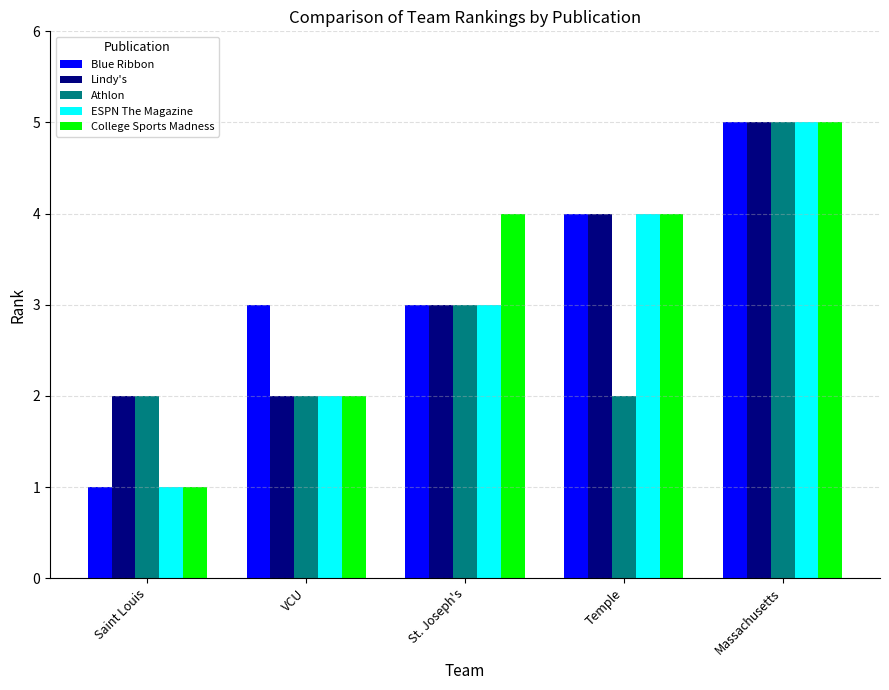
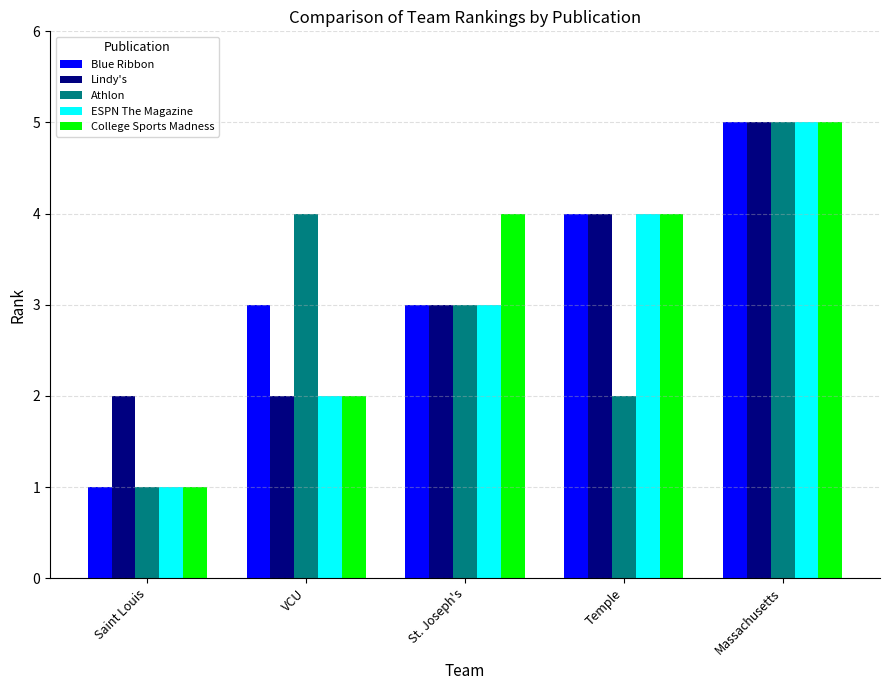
Athlon, Saint Louis: 2 -> 1
Athlon, VCU: 2 -> 4
